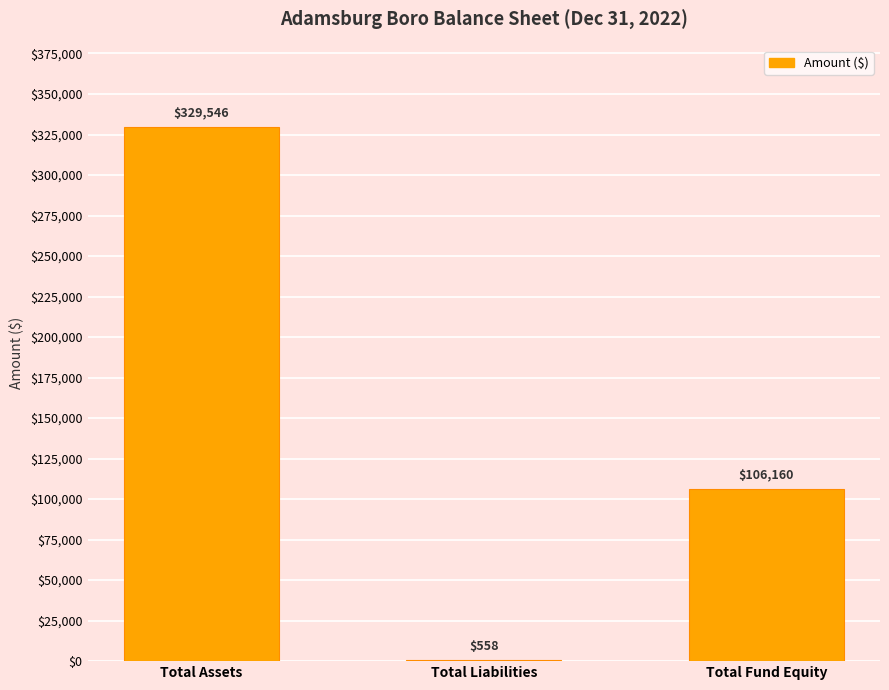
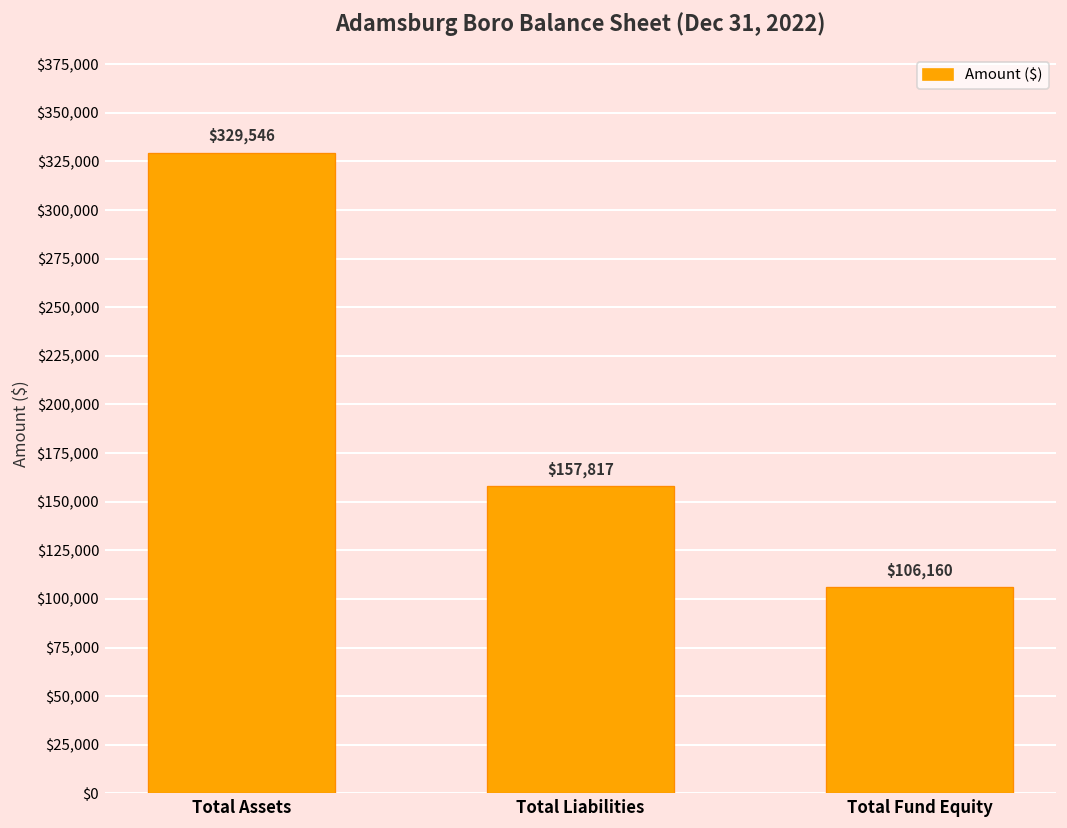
Total Liabilities: $558 -> $157,817
